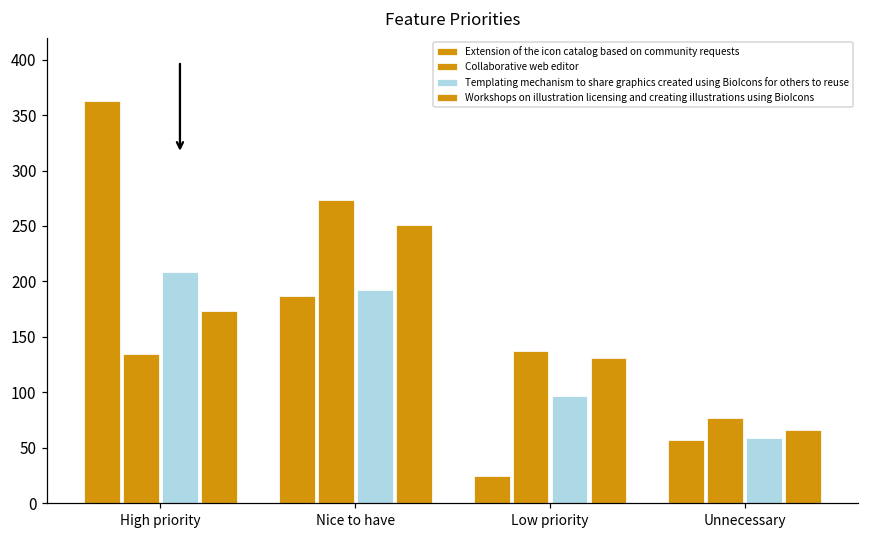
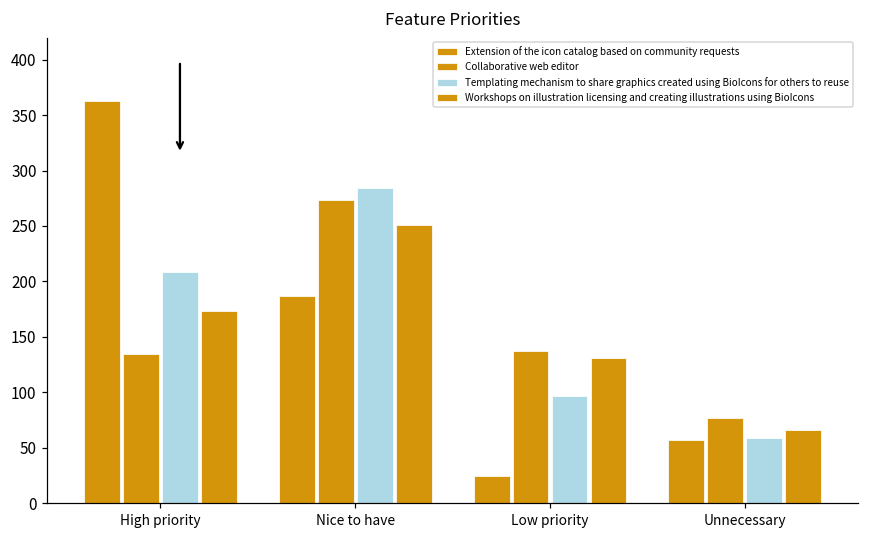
Templating mechanism to share graphics created using BioIcons for others to reuse, Nice to have: 192 -> 284
